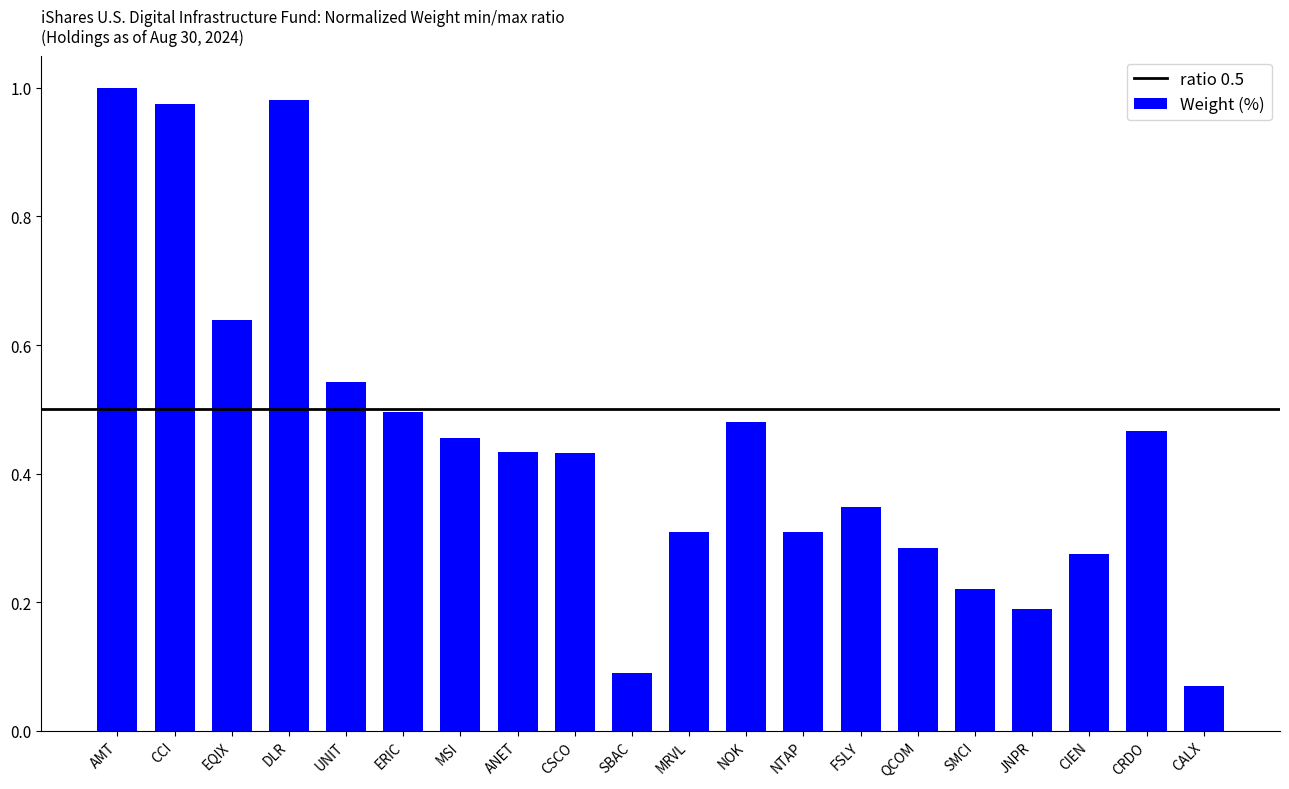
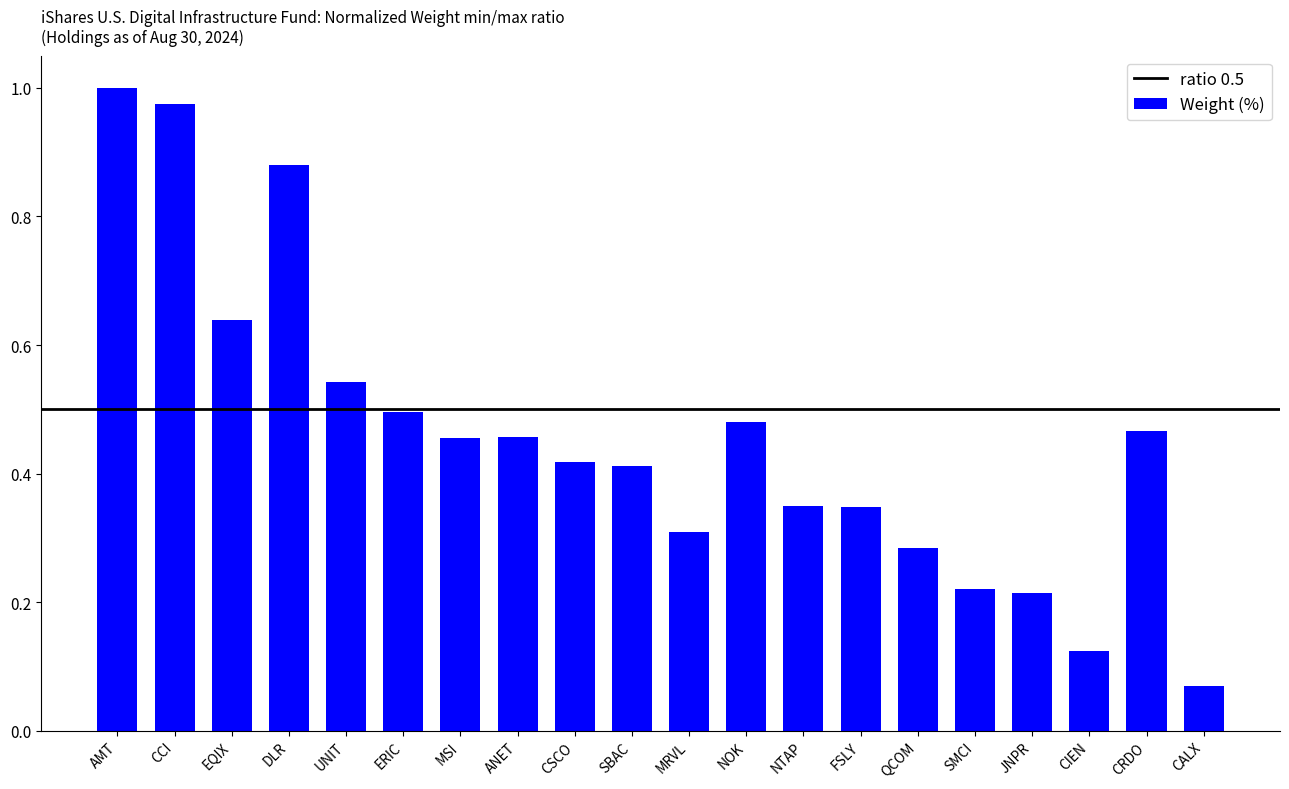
DLR: 0.98 -> 0.88
ANET: 0.43 -> 0.46
CSCO: 0.43 -> 0.42
SBAC: 0.09 -> 0.41
NTAP: 0.31 -> 0.35
JNPR: 0.19 -> 0.21
CIEN: 0.28 -> 0.12
